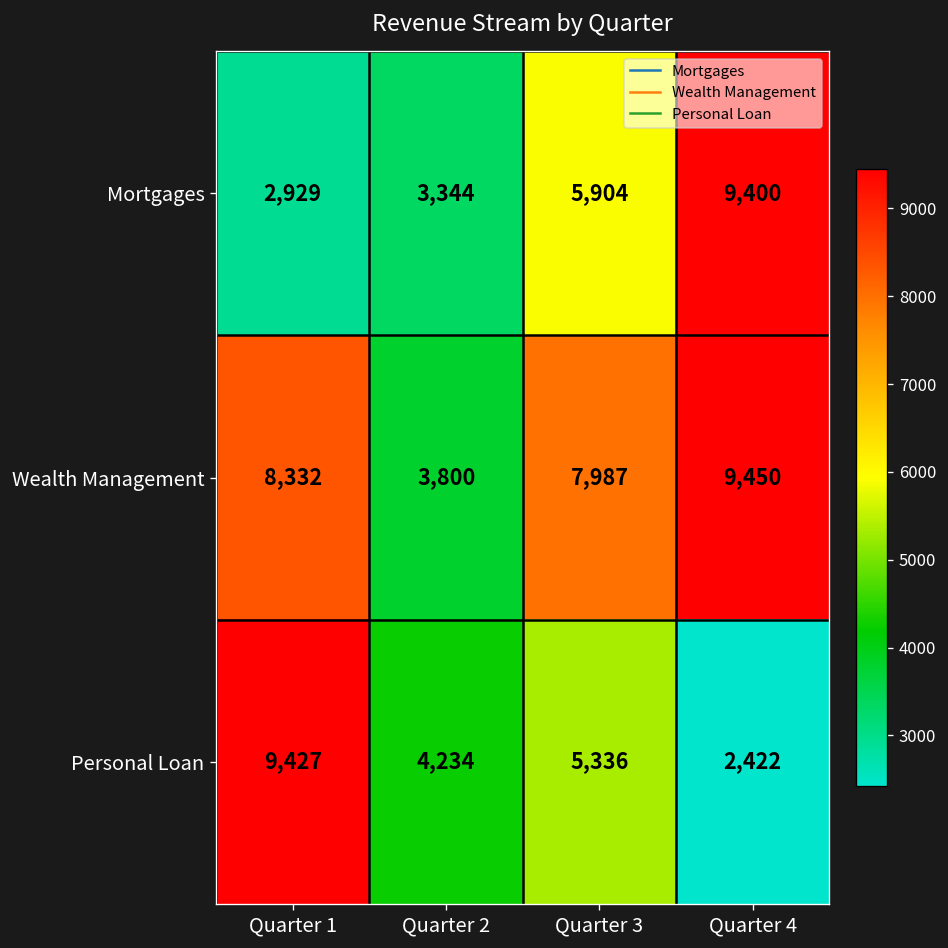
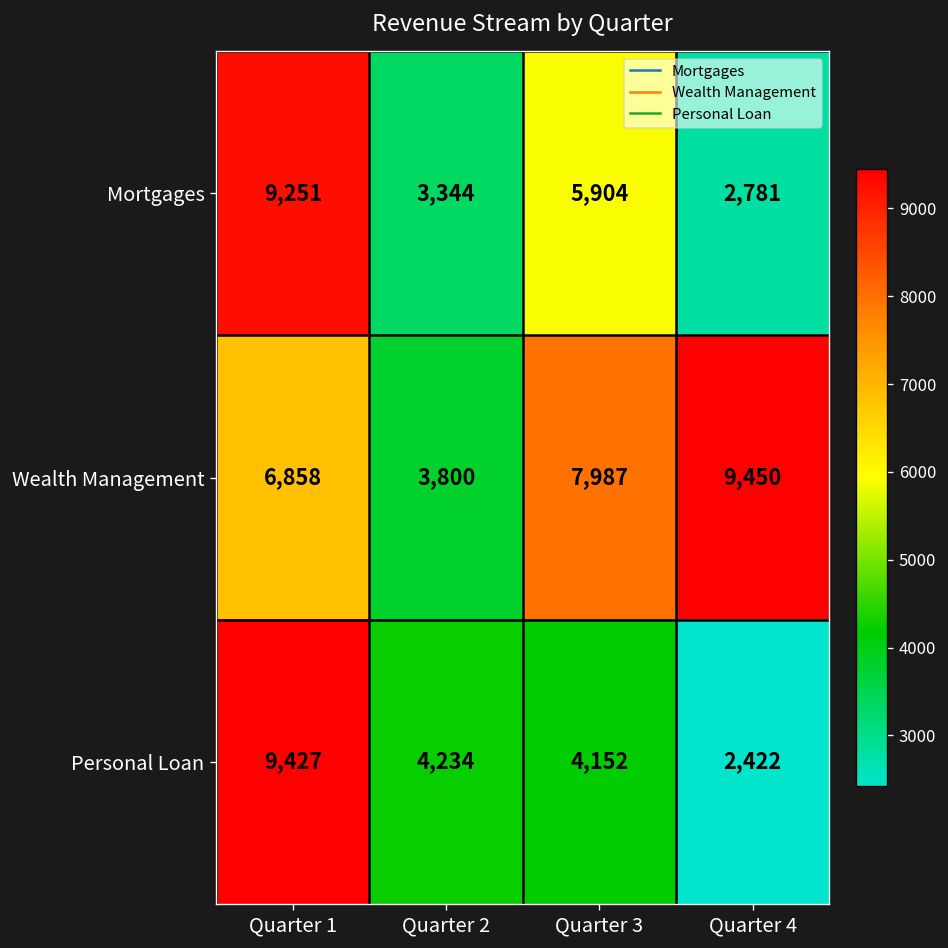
Mortgages, Quarter 1: 2,929 -> 9,251
Mortgages, Quarter 4: 9,400 -> 2,781
Wealth Management, Quarter 1: 8,332 -> 6,858
Personal Loan, Quarter 3: 5,336 -> 4,152
